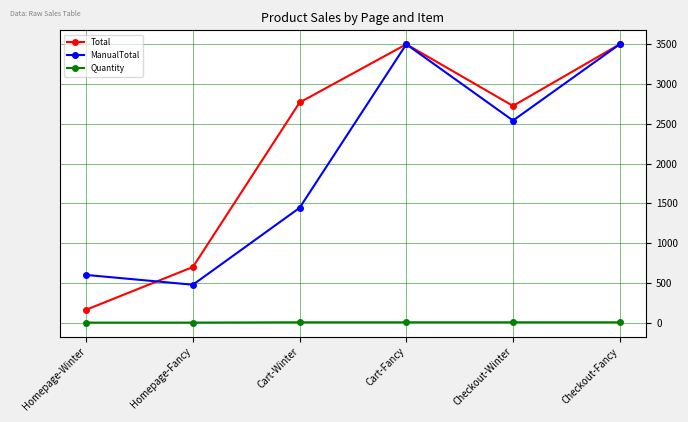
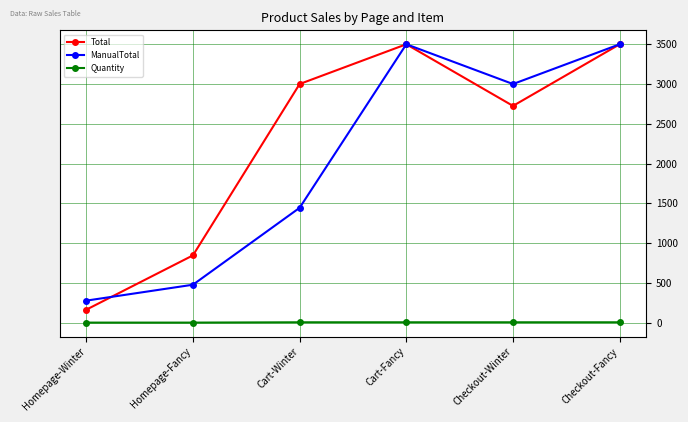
ManualTotal, Homepage-Winter: 600 -> 300
Total, Homepage-Fancy: 700 -> 800
Total, Cart-Winter: 2800 -> 3000
ManualTotal, Checkout-Winter: 2500 -> 3000
